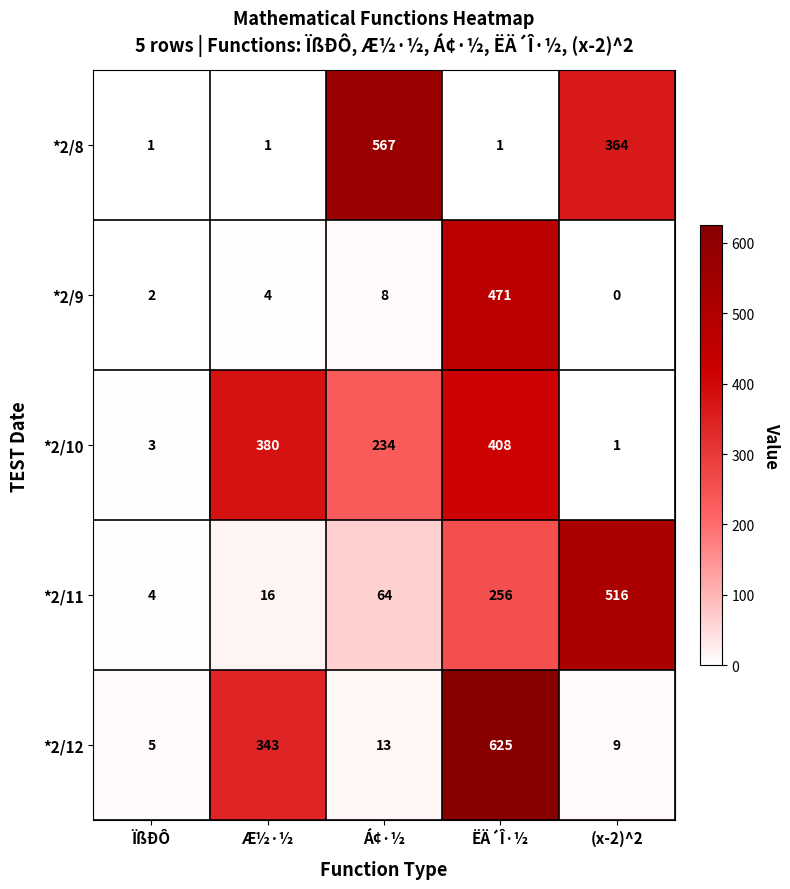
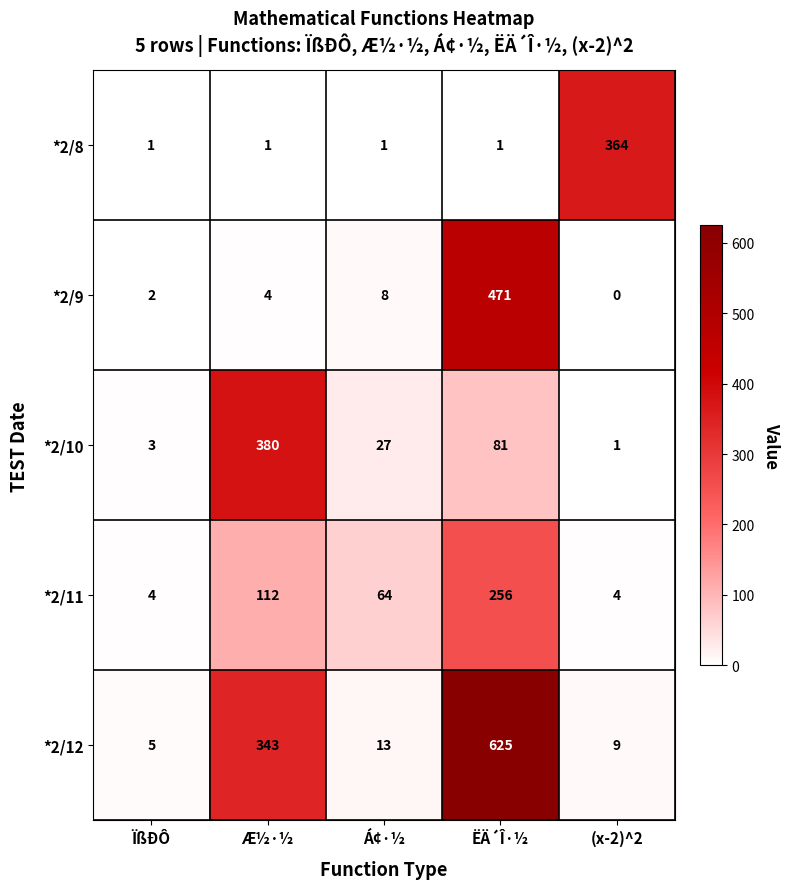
*2/8, Á¢·½: 567 -> 1
*2/10, Á¢·½: 234 -> 27
*2/10, ËÄ´Î·½: 408 -> 81
*2/11, Æ½·½: 16 -> 112
*2/11, (x-2)^2: 516 -> 4
